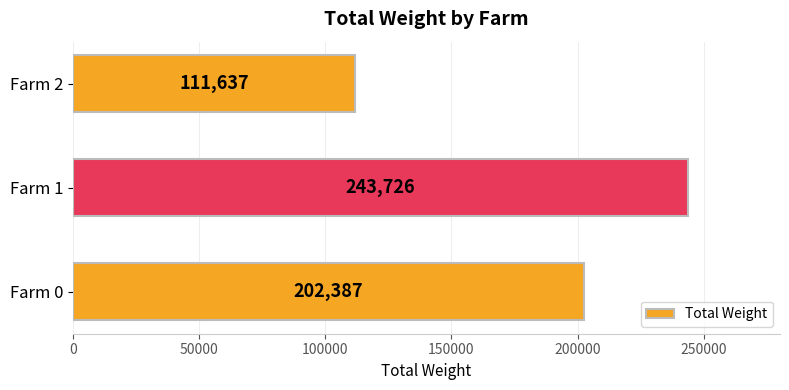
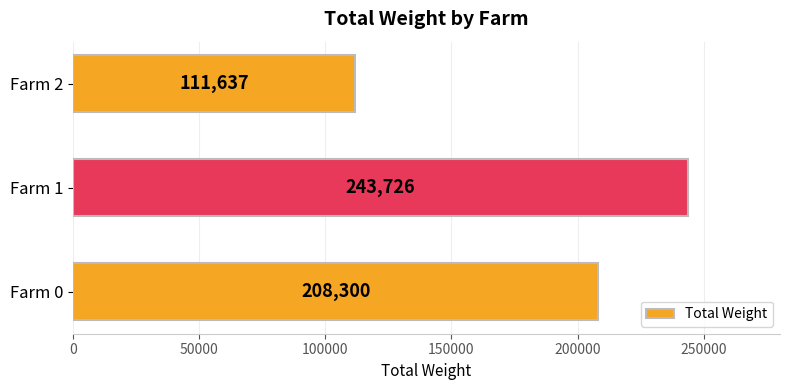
Farm 0: 202,387 -> 208,300
